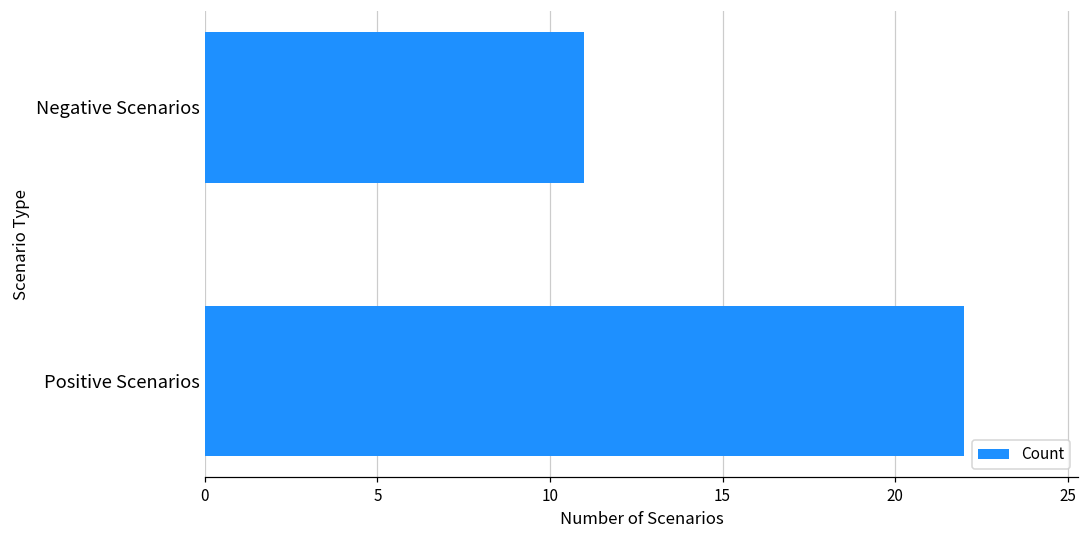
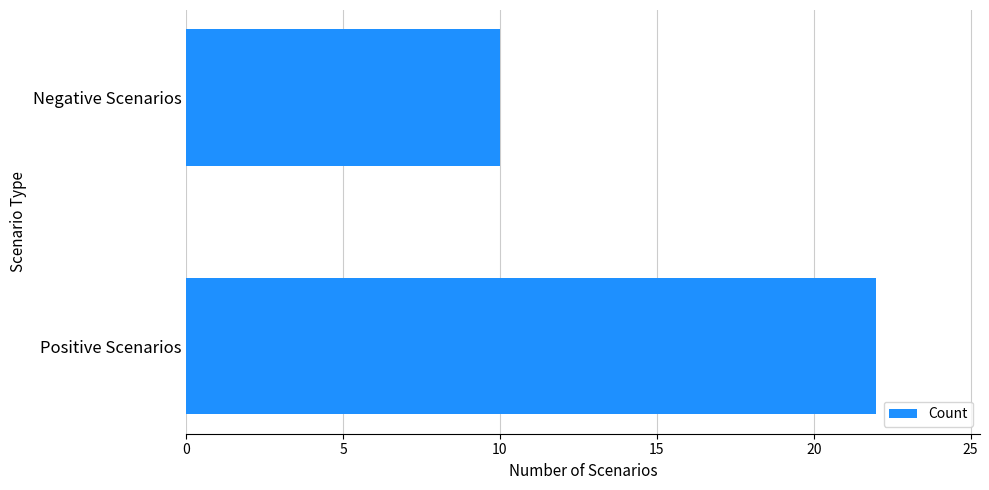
Negative Scenarios: 11 -> 10
